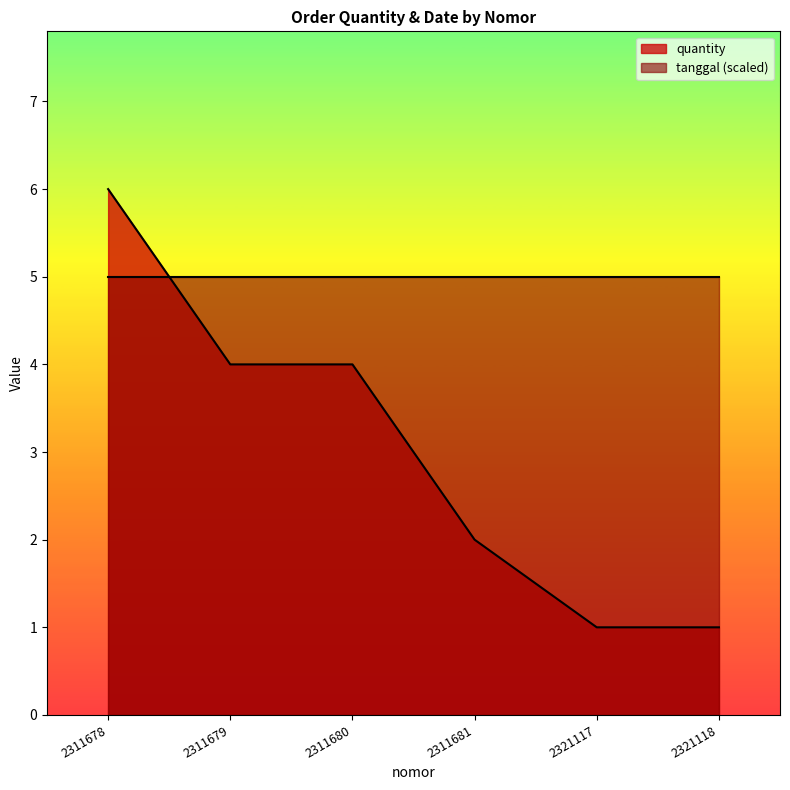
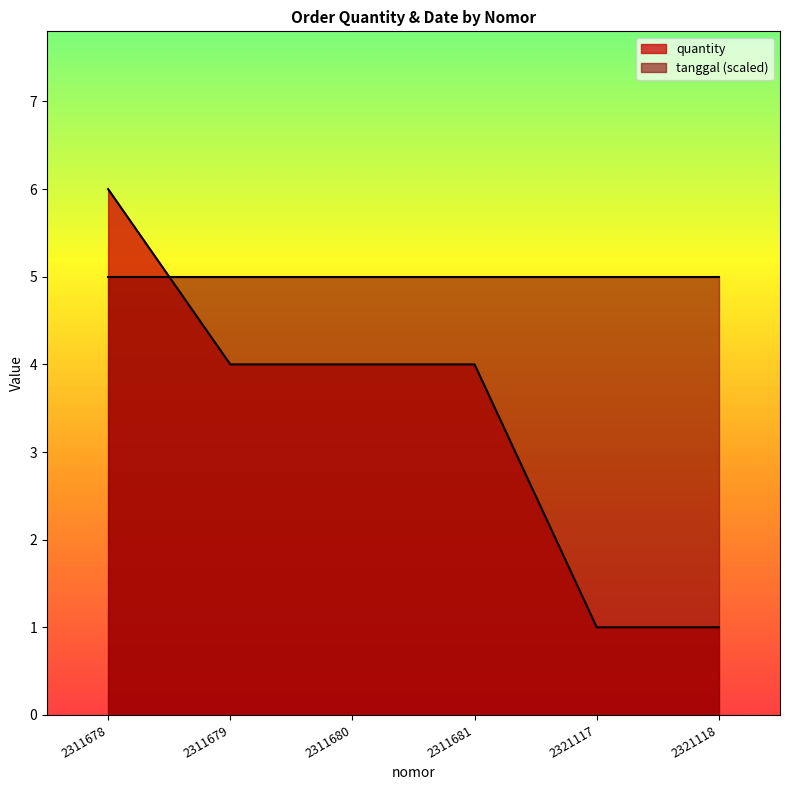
quantity, 2311681: 2 -> 4
